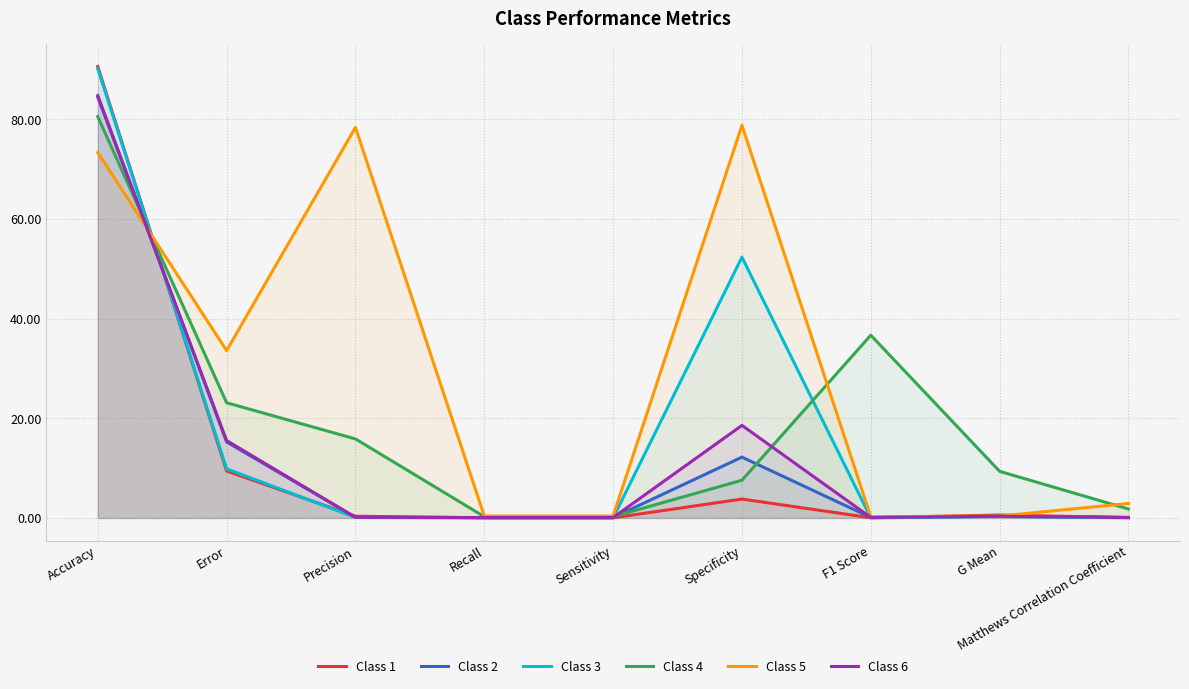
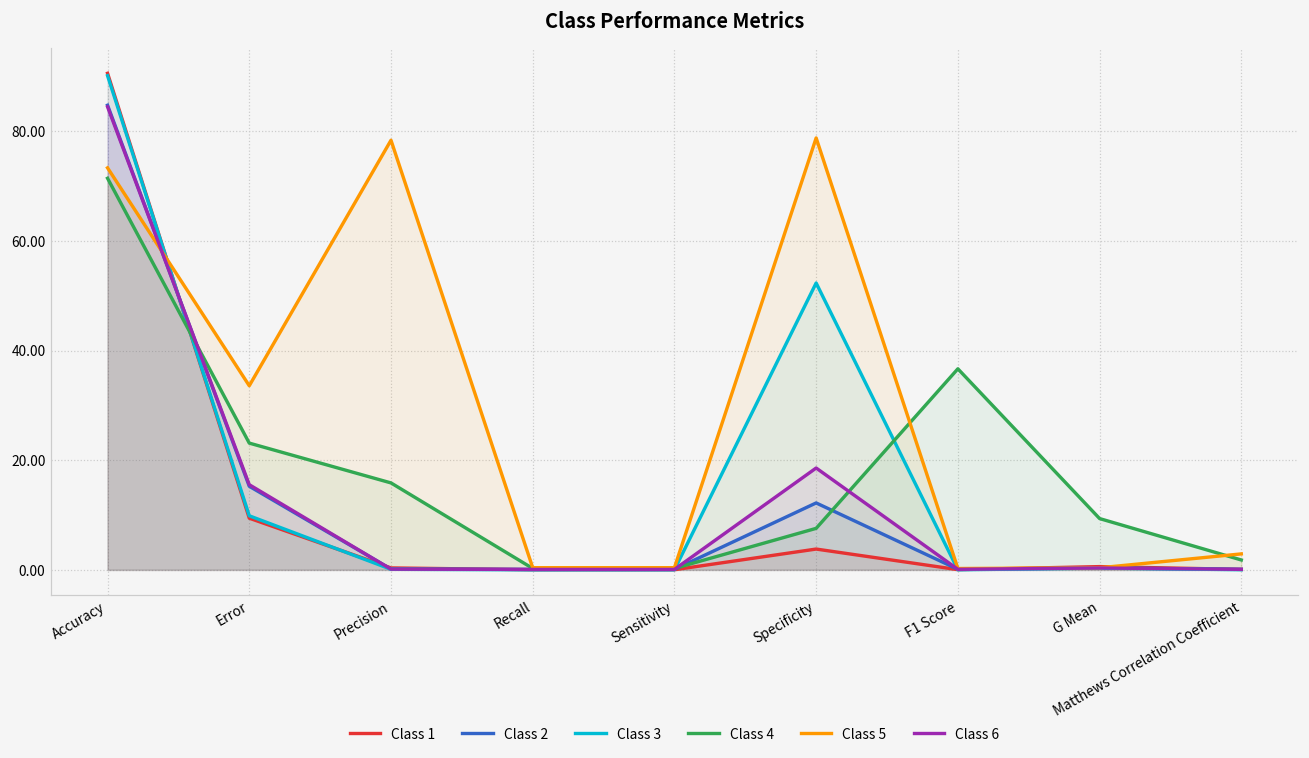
Class 4, Accuracy: 81 -> 71
